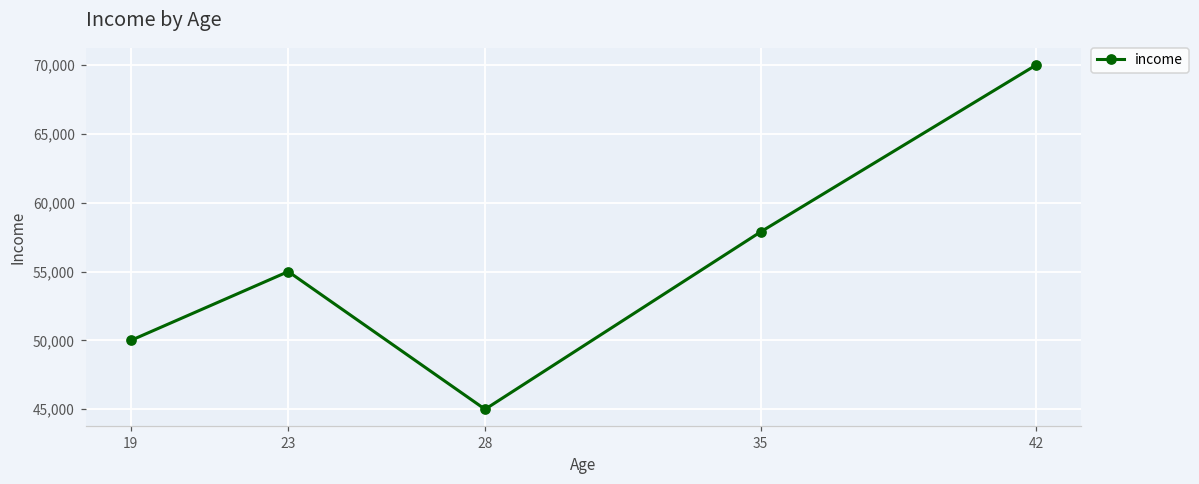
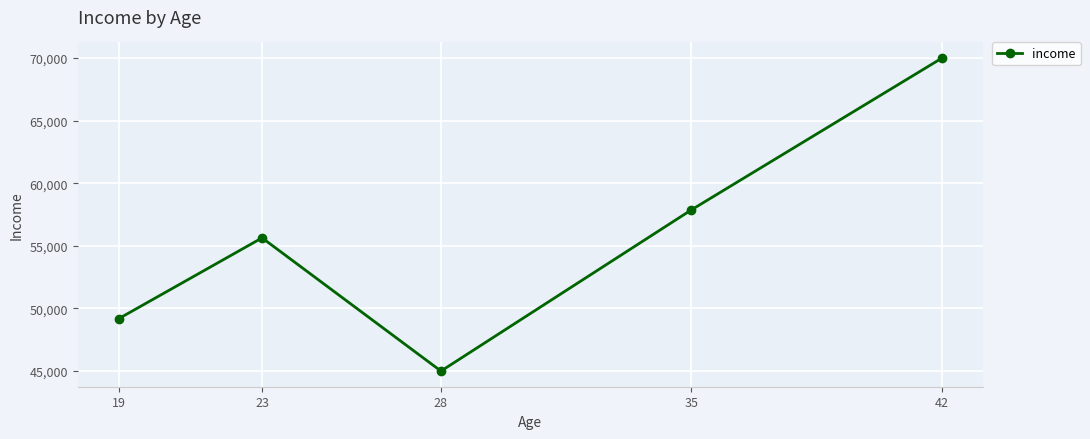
19: 50,000 -> 49,200
23: 55,000 -> 55,600
